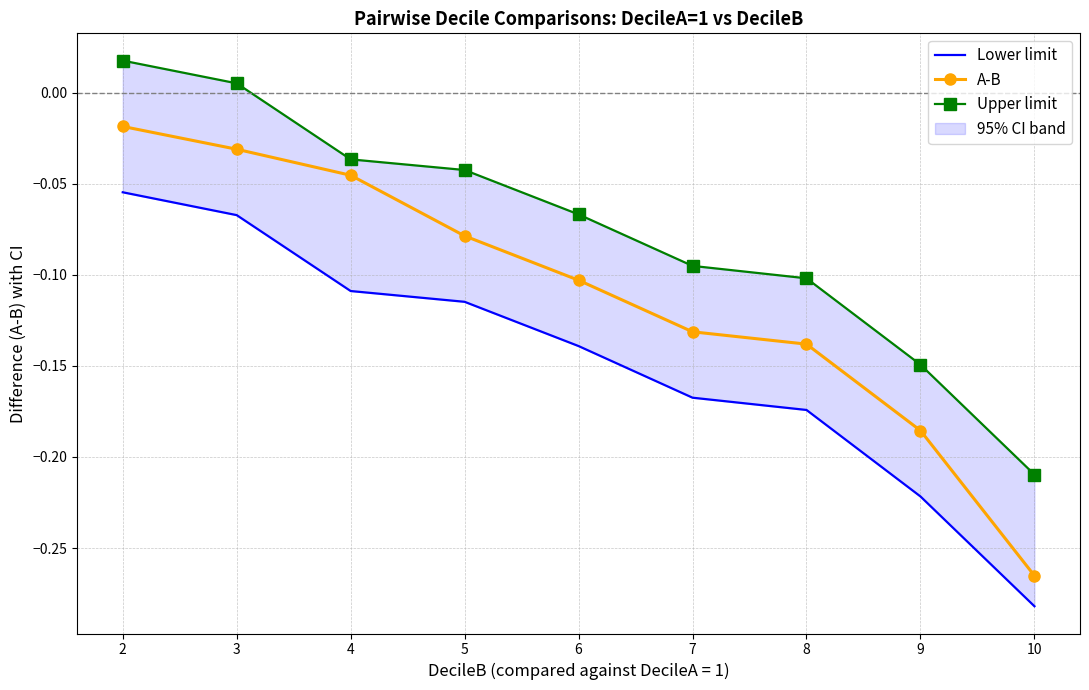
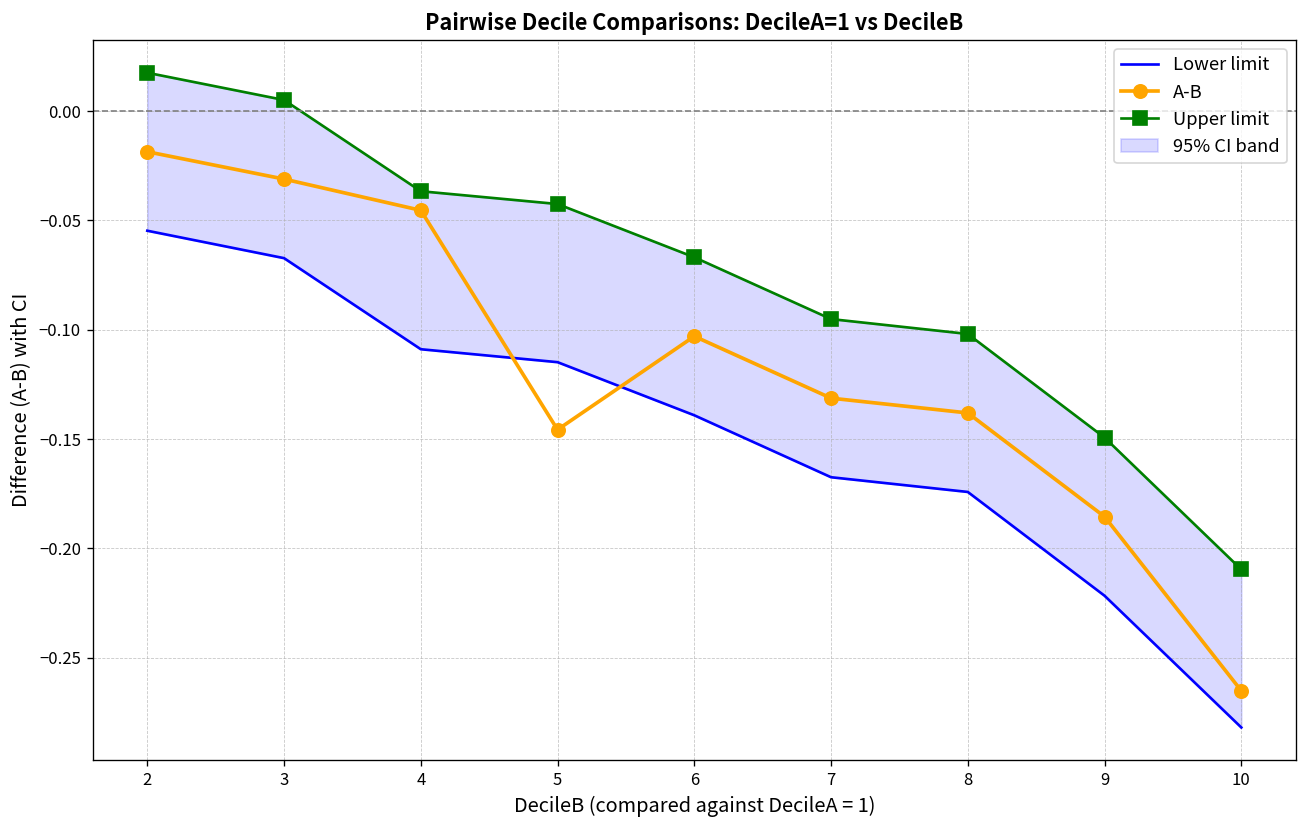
A-B, 5: -0.079 -> -0.146
